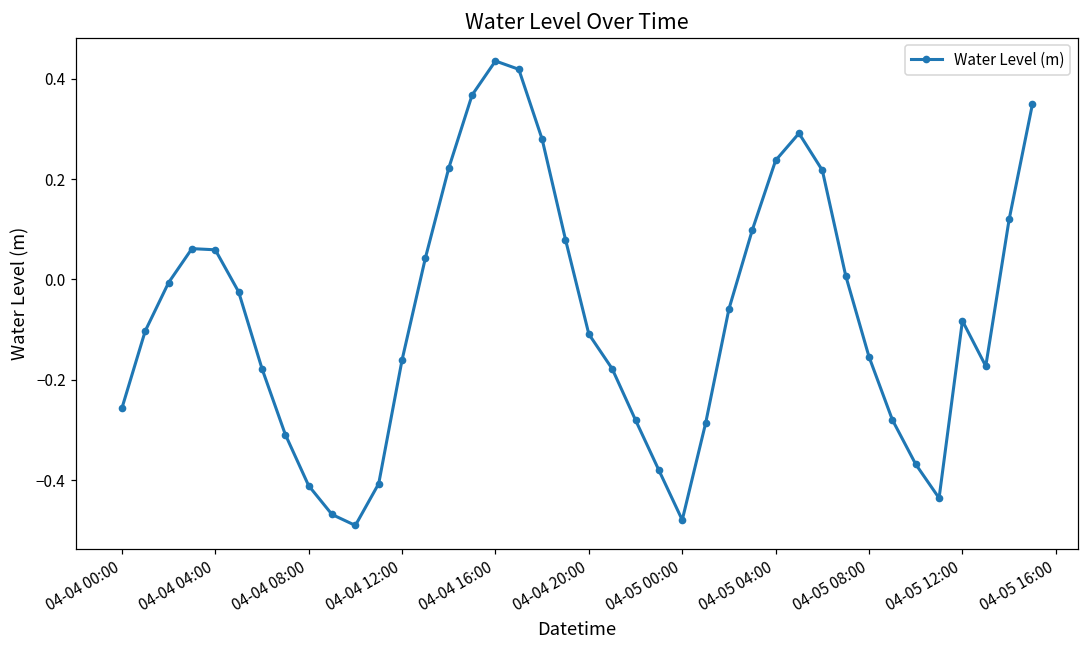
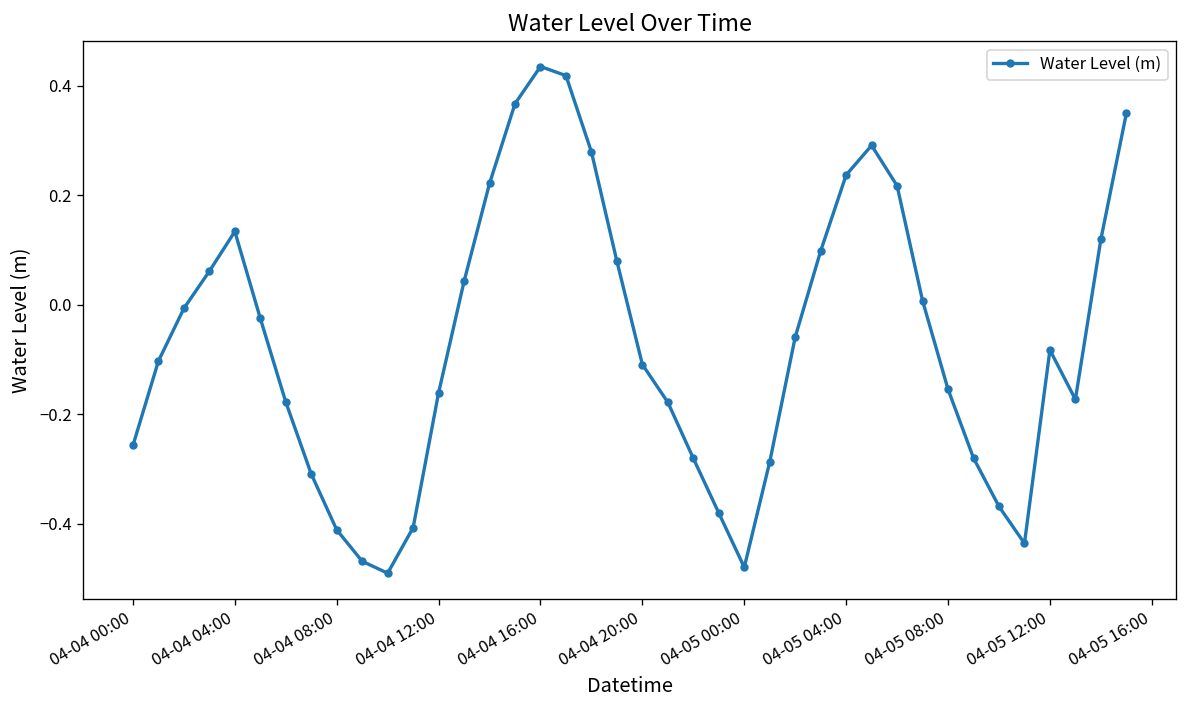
04-04 04:00: 0.06 -> 0.13
